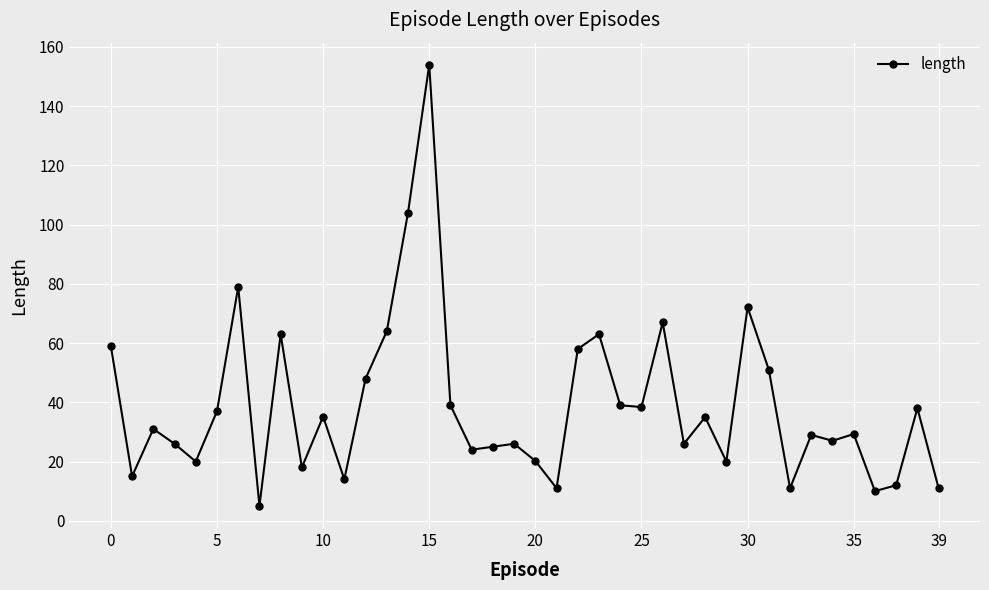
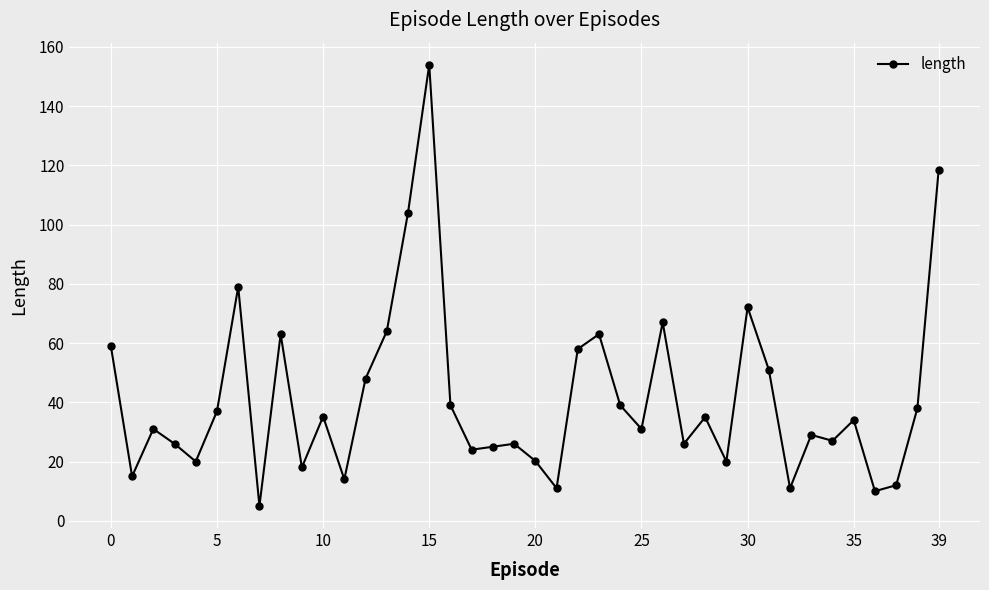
25: 38 -> 31
35: 29 -> 34
39: 11 -> 118
